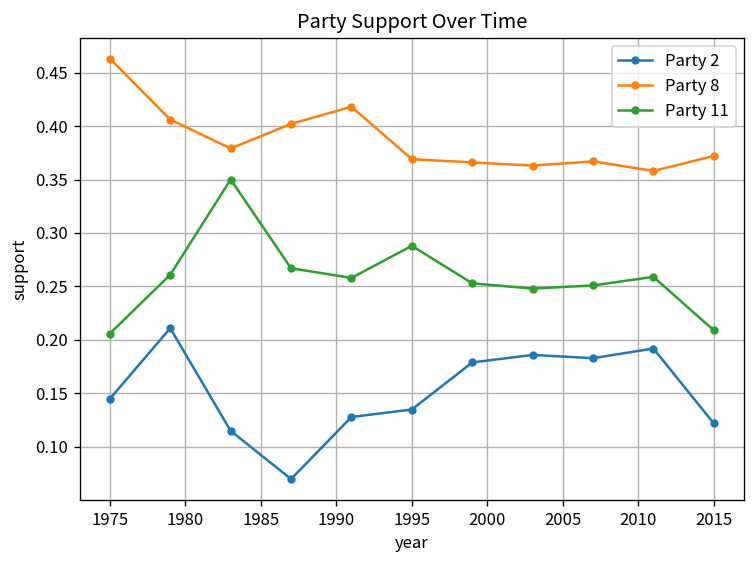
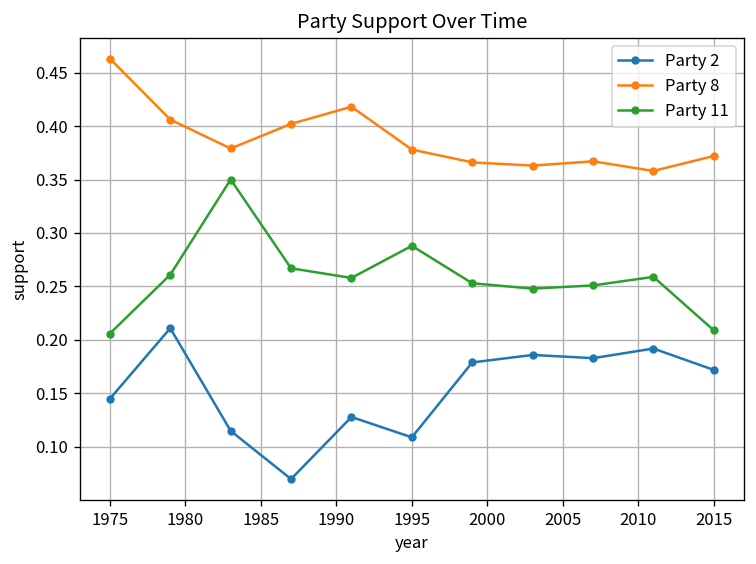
Party 2, 1995: 0.14 -> 0.11
Party 8, 1995: 0.37 -> 0.38
Party 2, 2015: 0.12 -> 0.17
